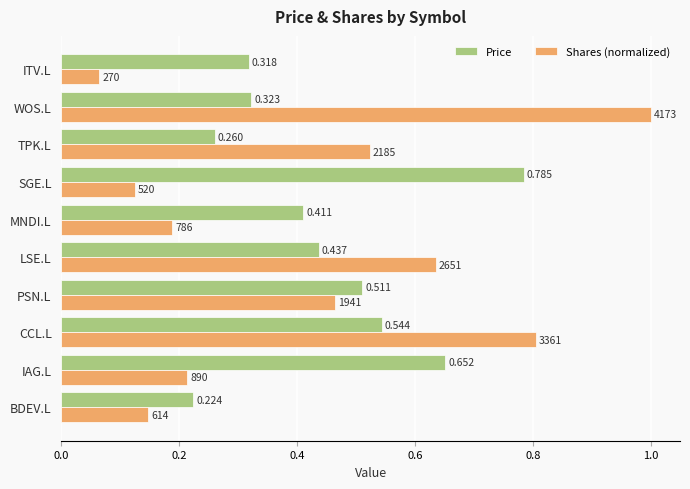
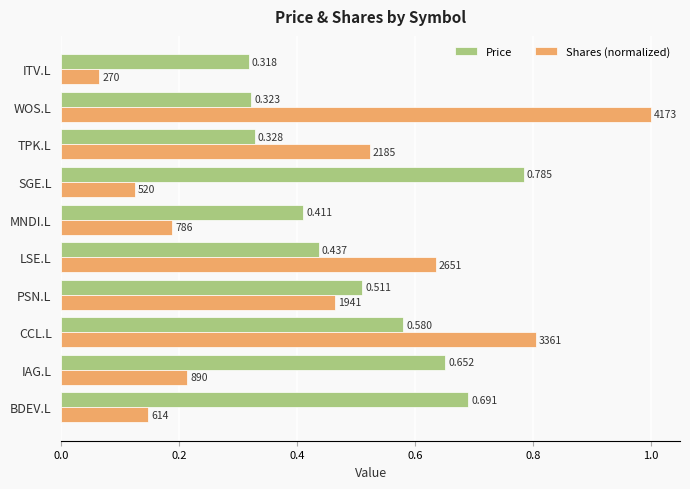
Price, TPK.L: 0.260 -> 0.328
Price, CCL.L: 0.544 -> 0.580
Price, BDEV.L: 0.224 -> 0.691
